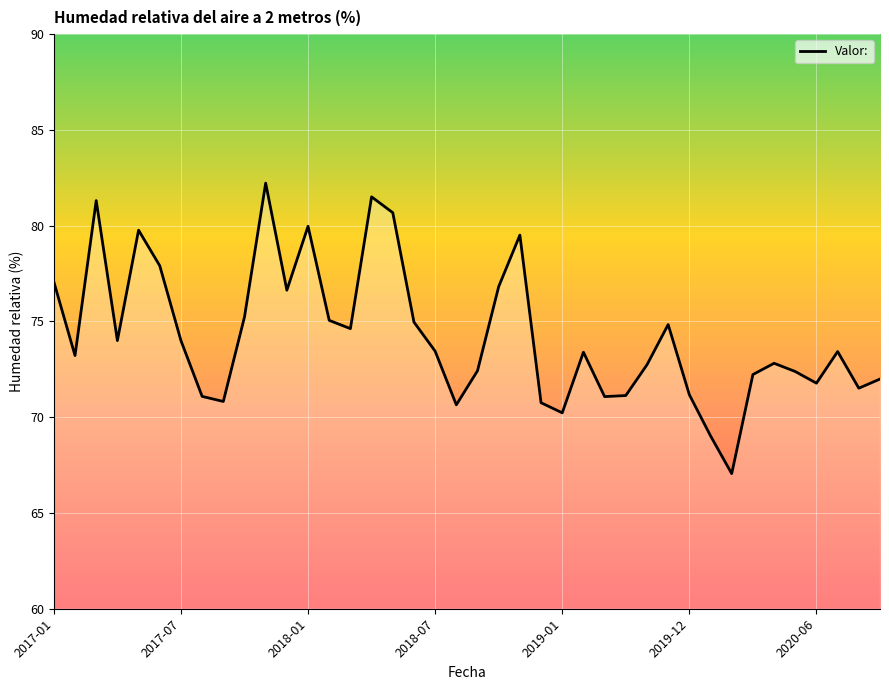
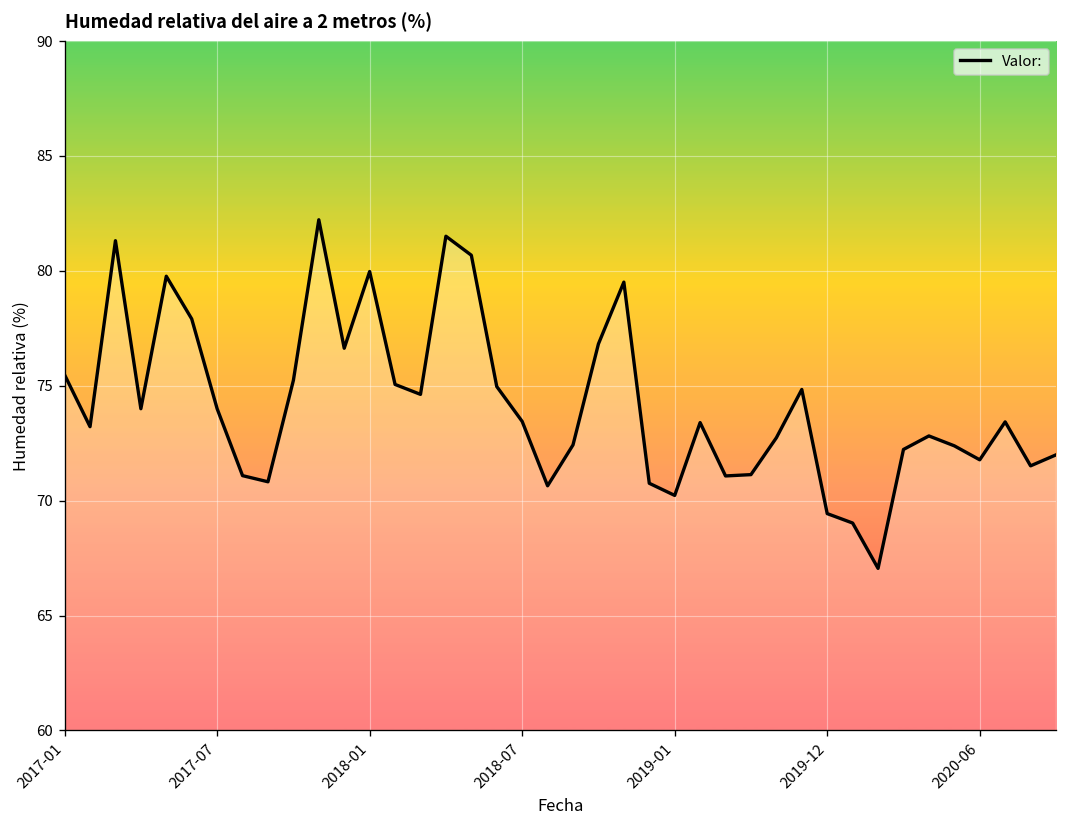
2017-01: 77.1 -> 75.5
2019-12: 71.2 -> 69.4
